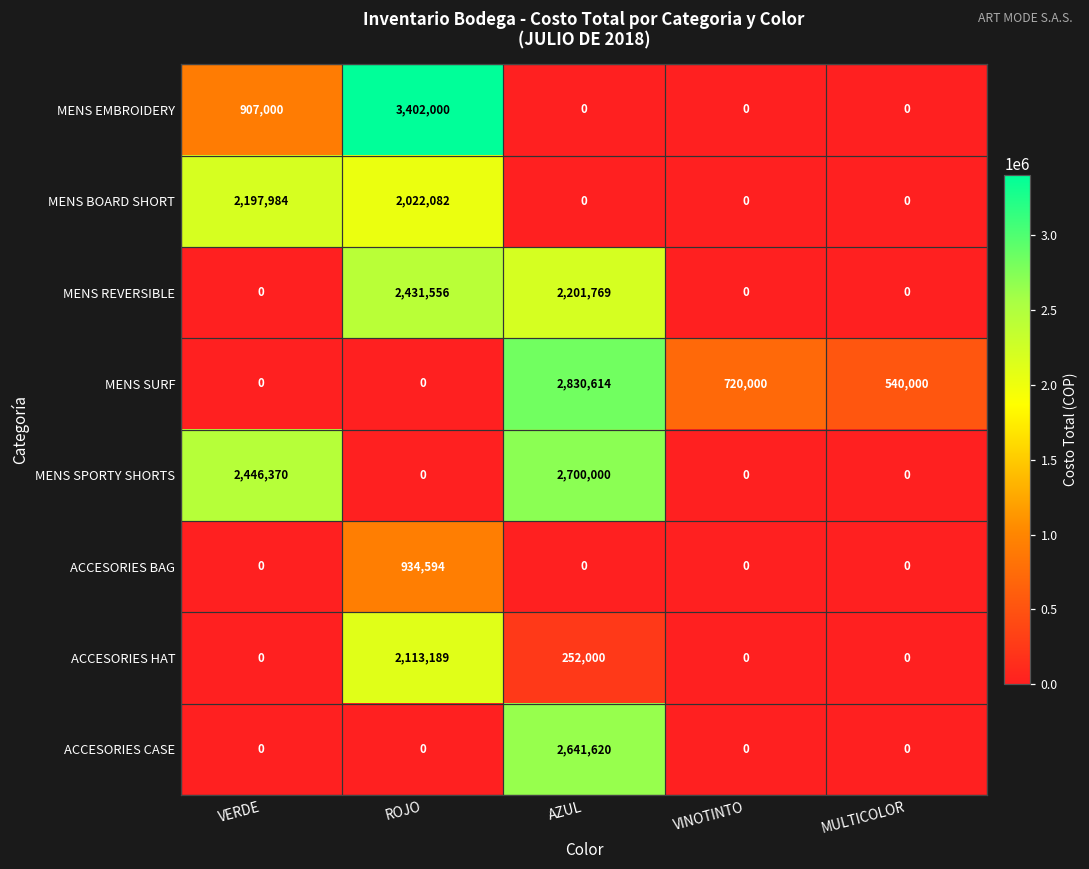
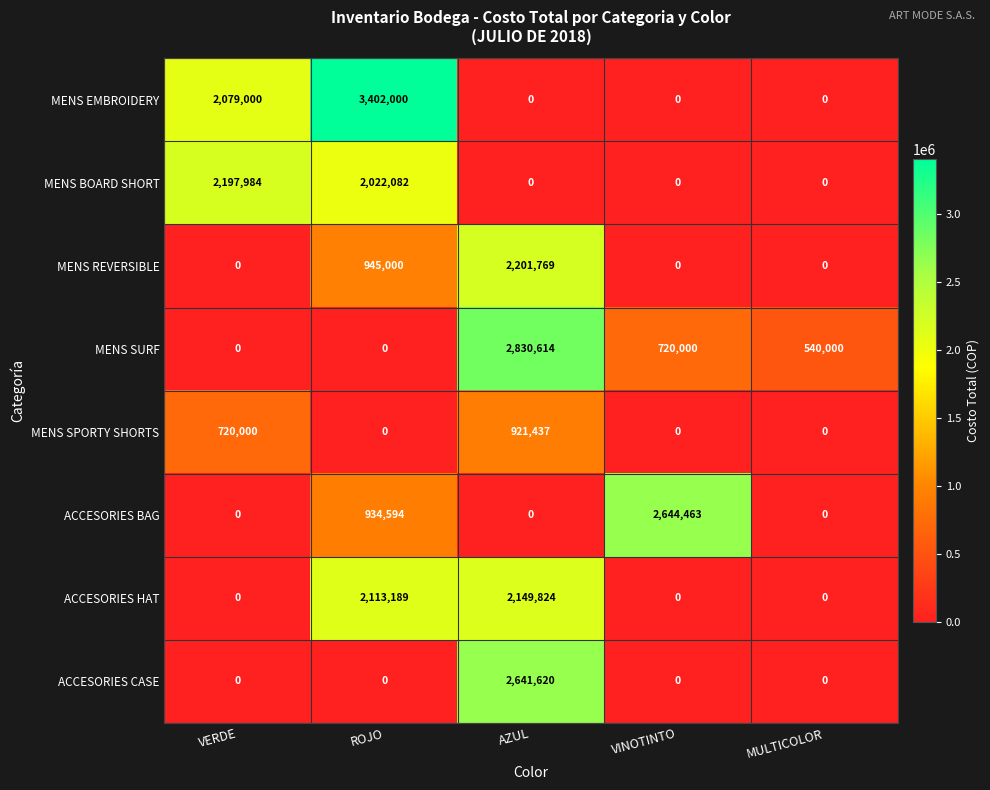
MENS EMBROIDERY, VERDE: 907,000 -> 2,079,000
MENS REVERSIBLE, ROJO: 2,431,556 -> 945,000
MENS SPORTY SHORTS, VERDE: 2,446,370 -> 720,000
MENS SPORTY SHORTS, AZUL: 2,700,000 -> 921,437
ACCESORIES BAG, VINOTINTO: 0 -> 2,644,463
ACCESORIES HAT, AZUL: 252,000 -> 2,149,824
